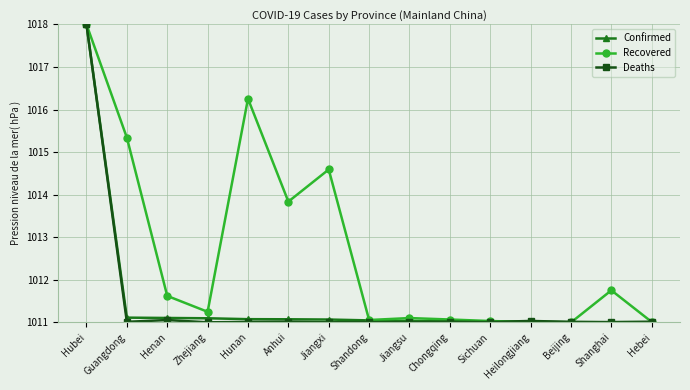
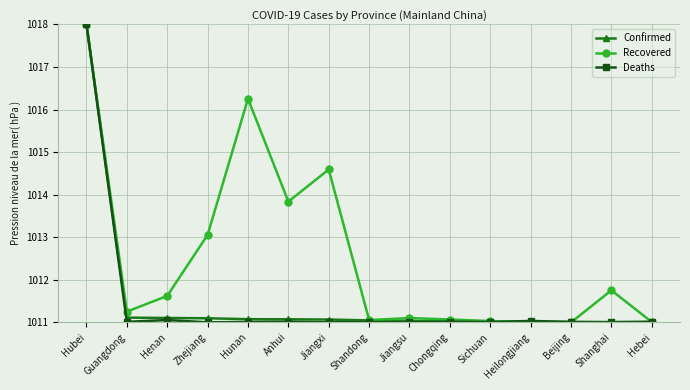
Recovered, Guangdong: 1015.3 -> 1011.3
Recovered, Zhejiang: 1011.3 -> 1013.1
